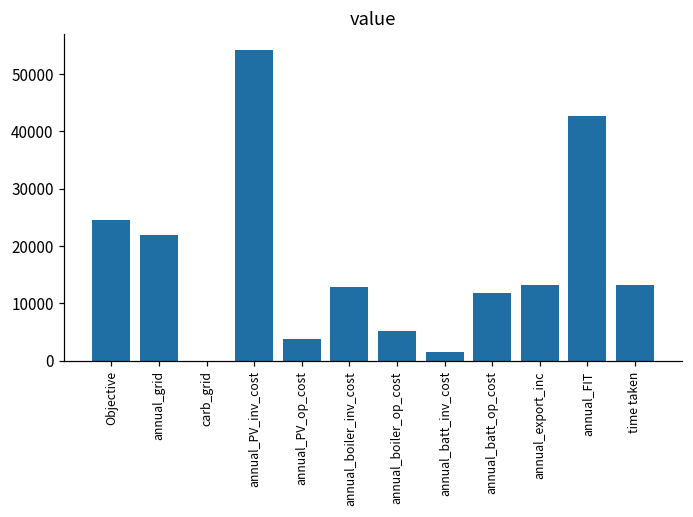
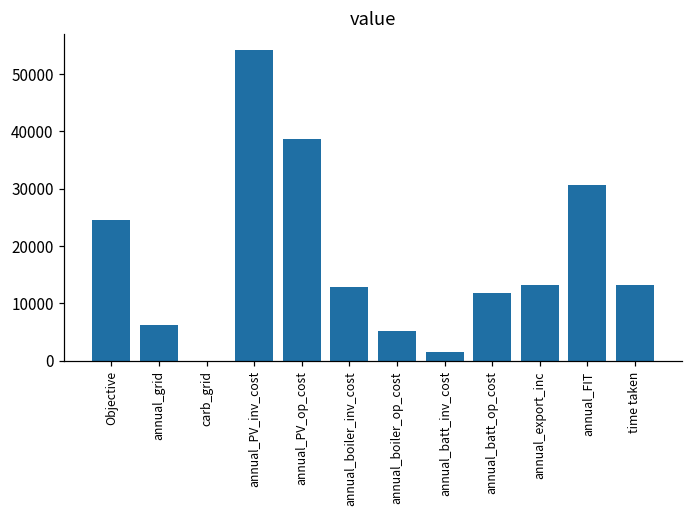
annual_grid: 22000 -> 6000
annual_PV_op_cost: 4000 -> 39000
annual_FIT: 43000 -> 31000
